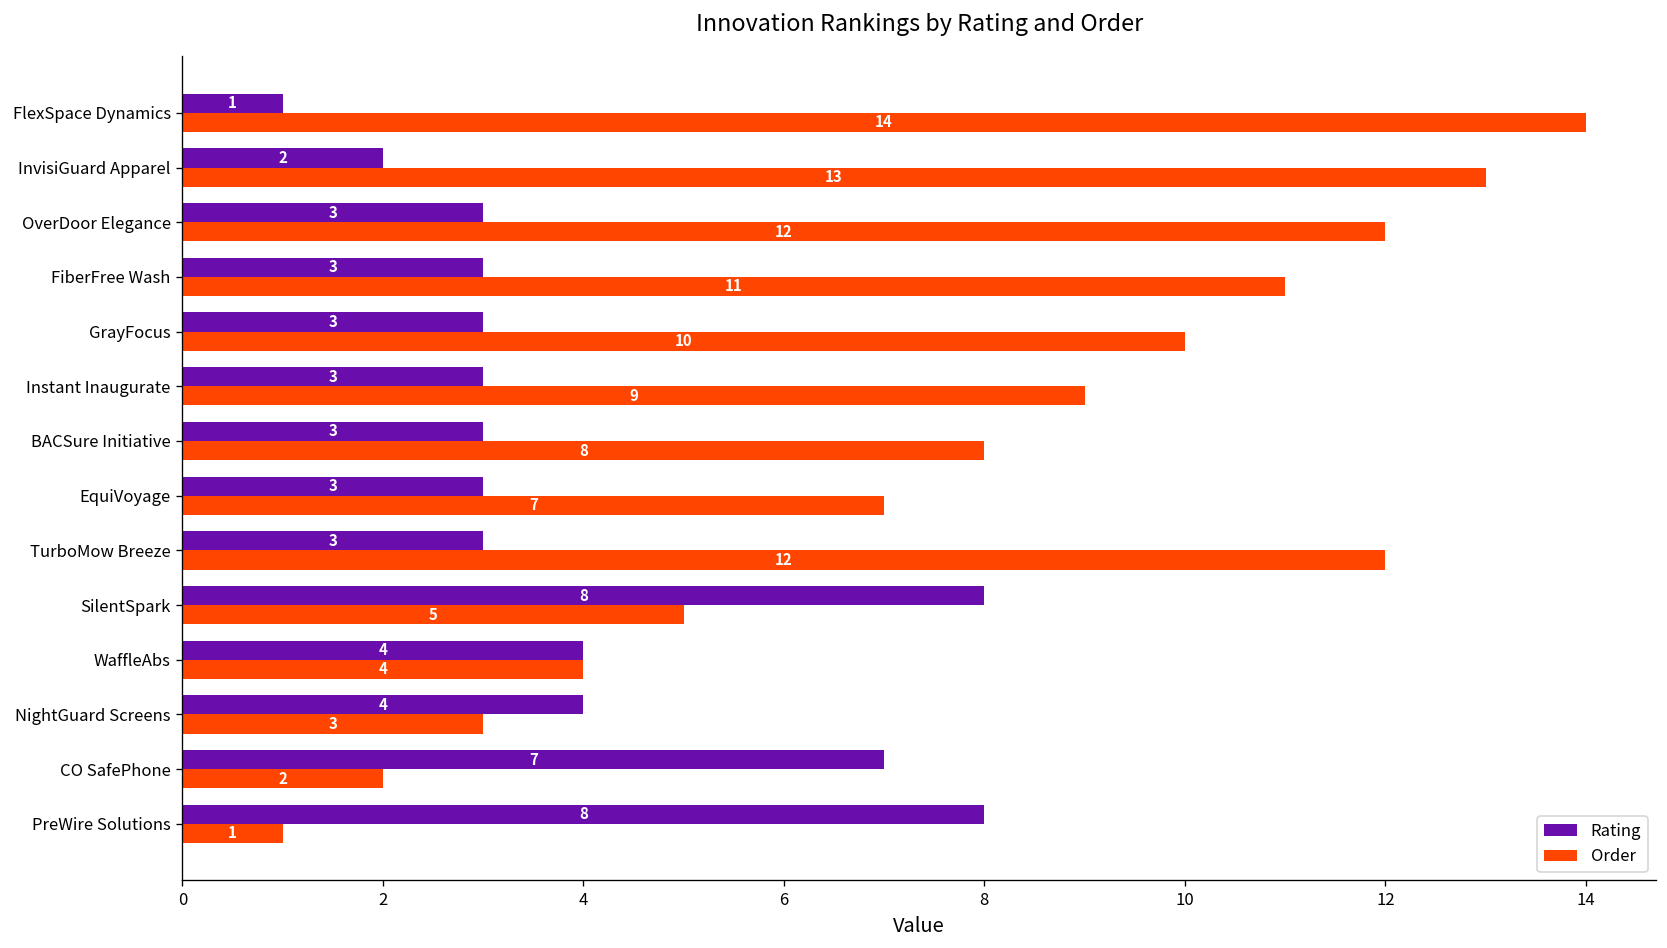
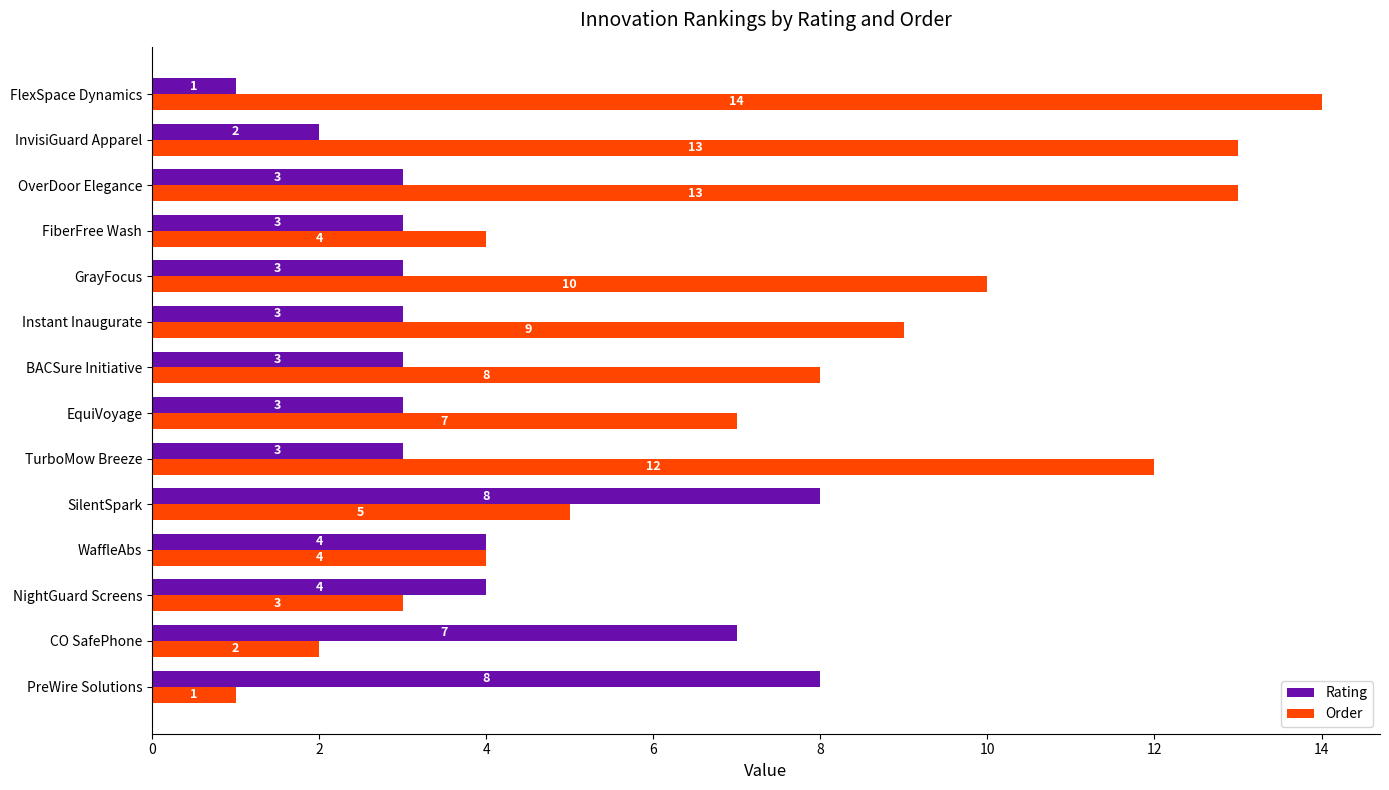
Order, OverDoor Elegance: 12 -> 13
Order, FiberFree Wash: 11 -> 4
